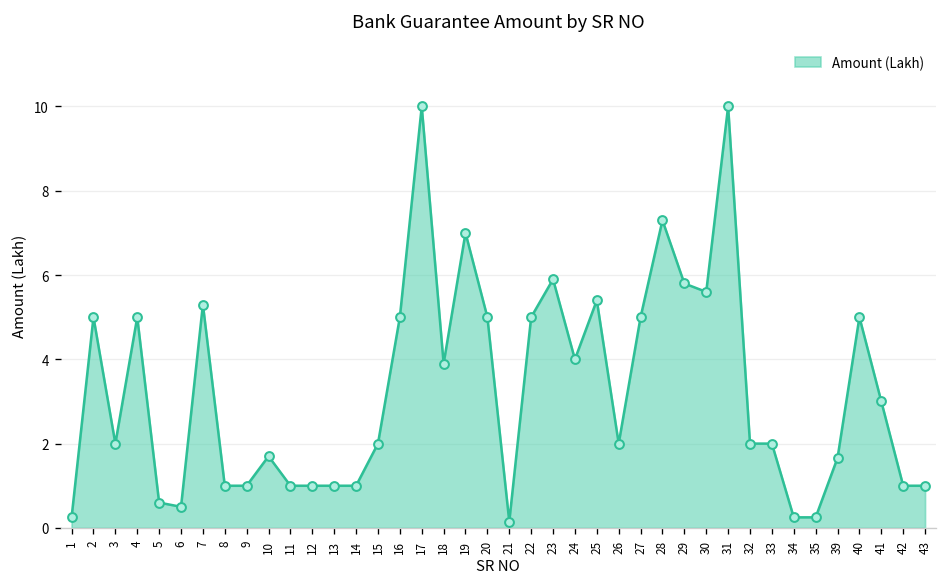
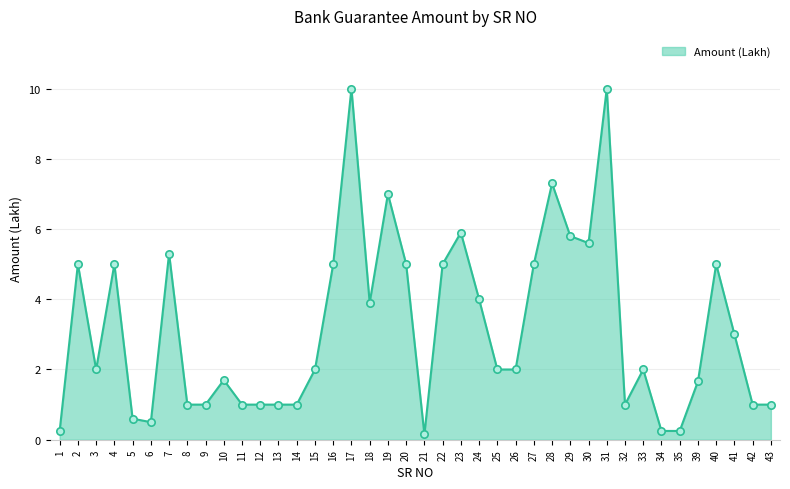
25: 5.4 -> 2.0
32: 2 -> 1
